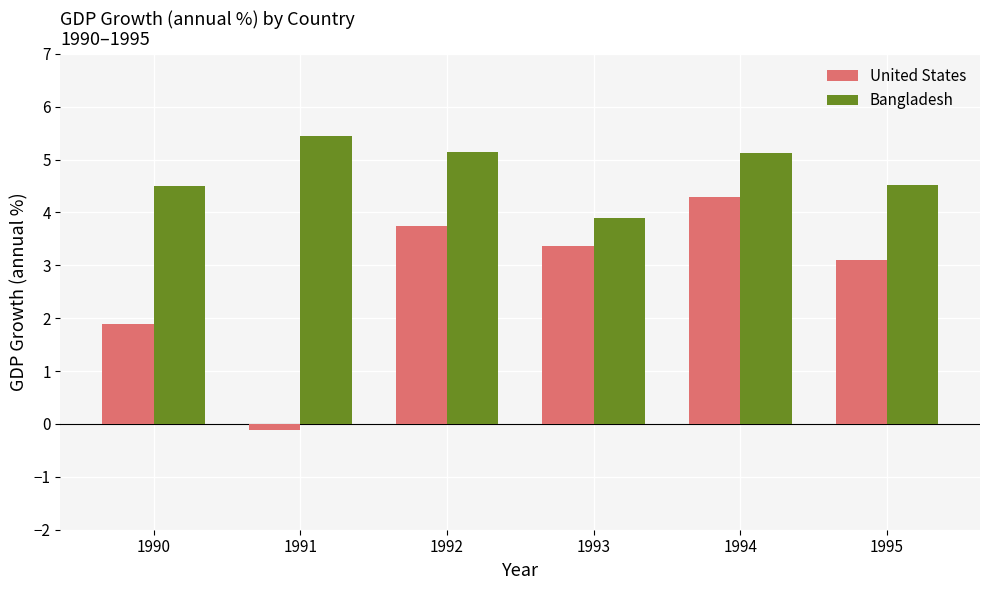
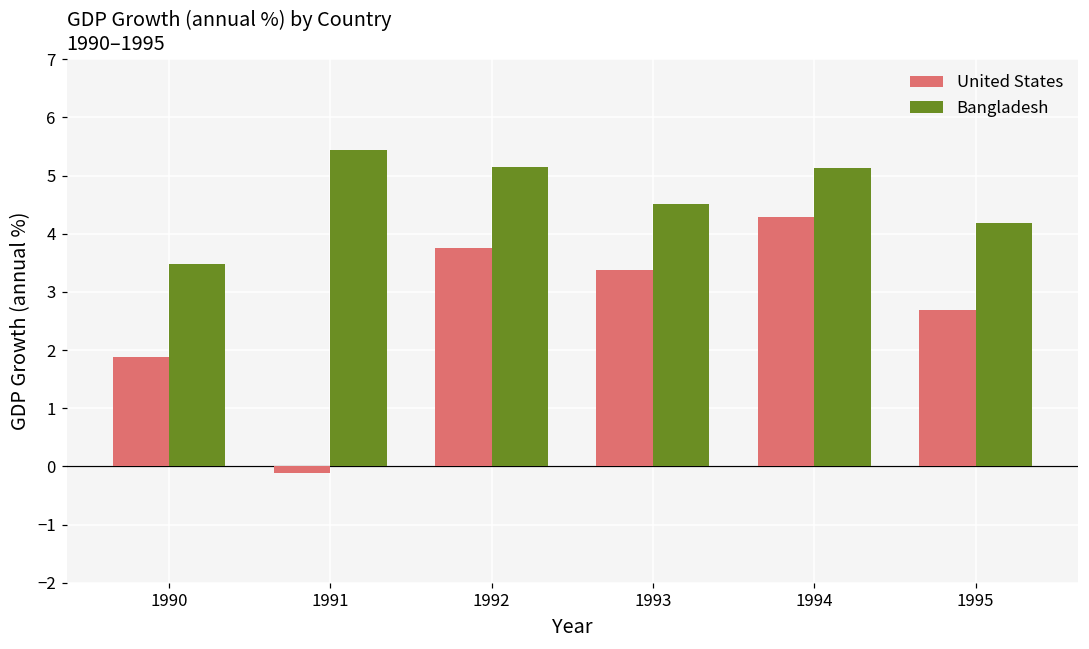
Bangladesh, 1990: 4.5 -> 3.5
Bangladesh, 1993: 3.9 -> 4.5
United States, 1995: 3.1 -> 2.7
Bangladesh, 1995: 4.5 -> 4.2
